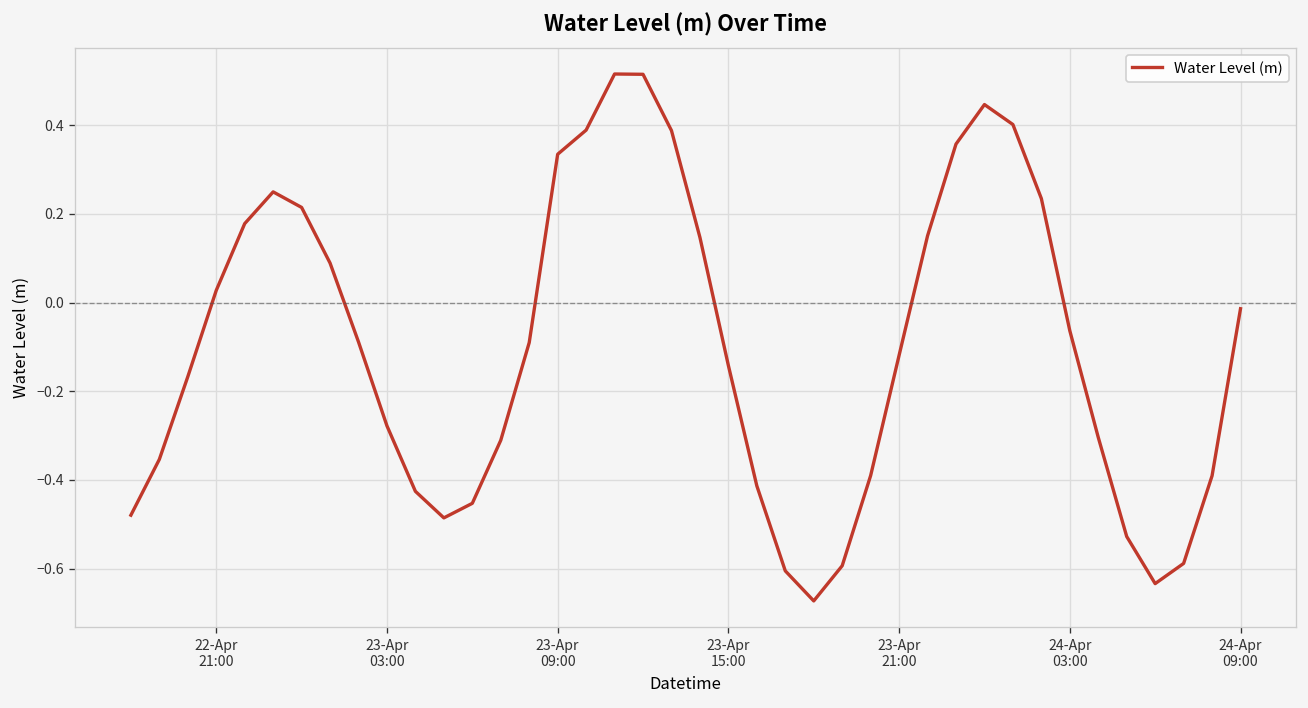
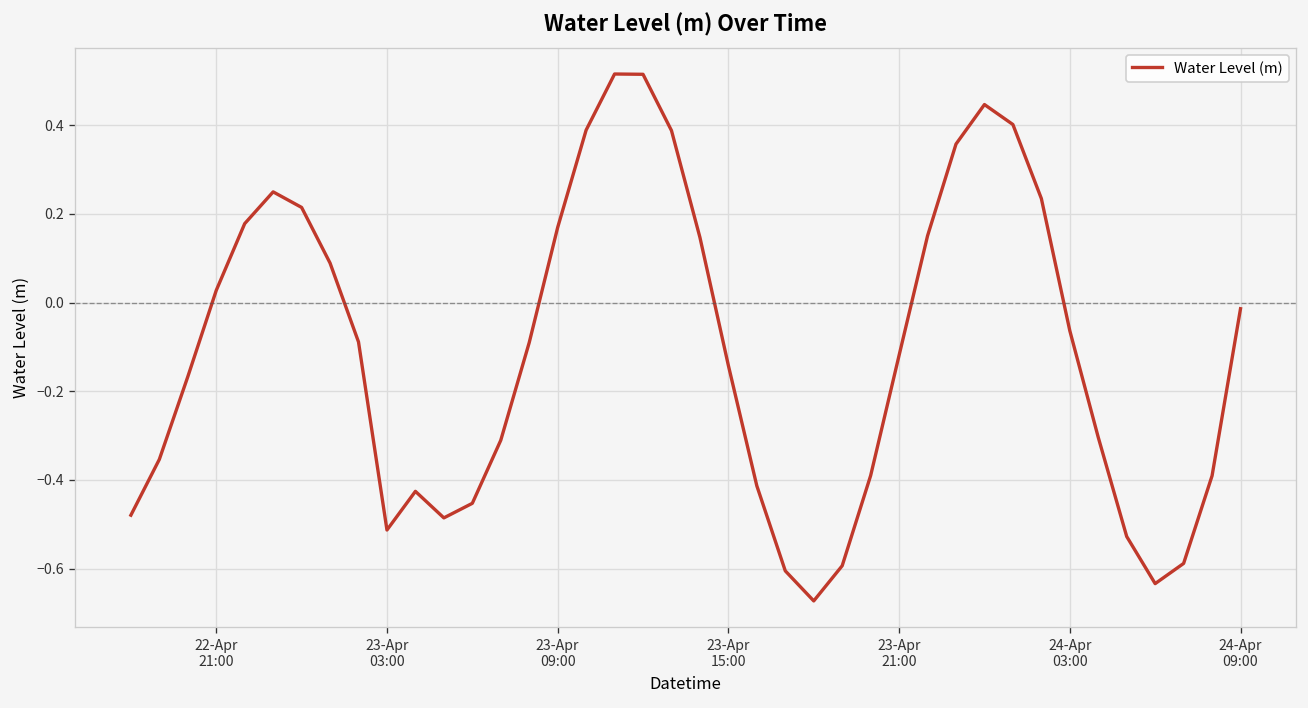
23-Apr 03:00: -0.28 -> -0.51
23-Apr 09:00: 0.33 -> 0.17
